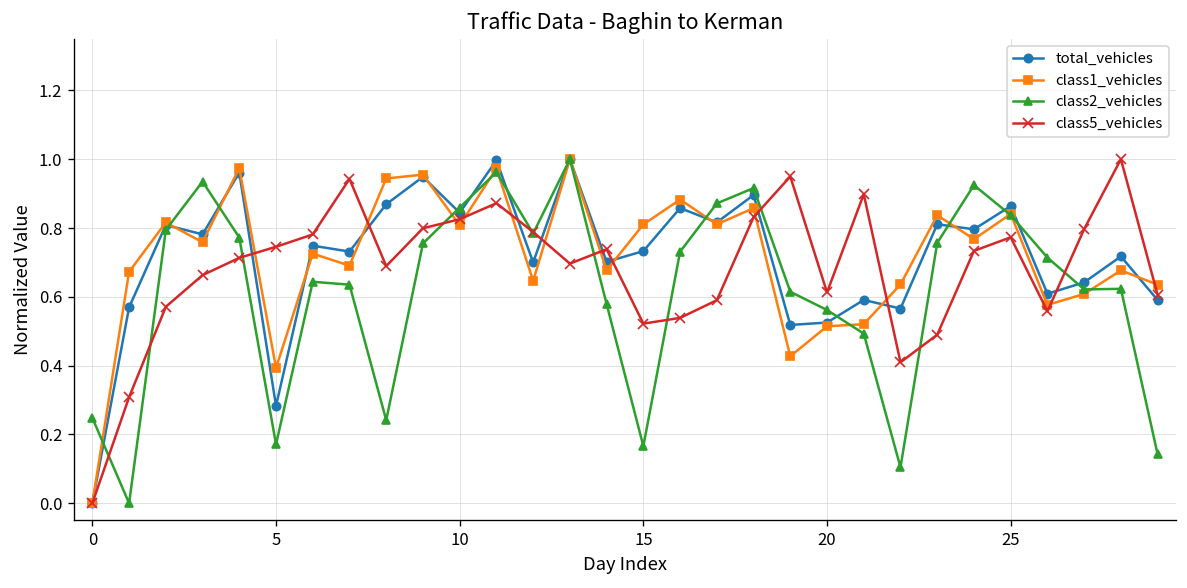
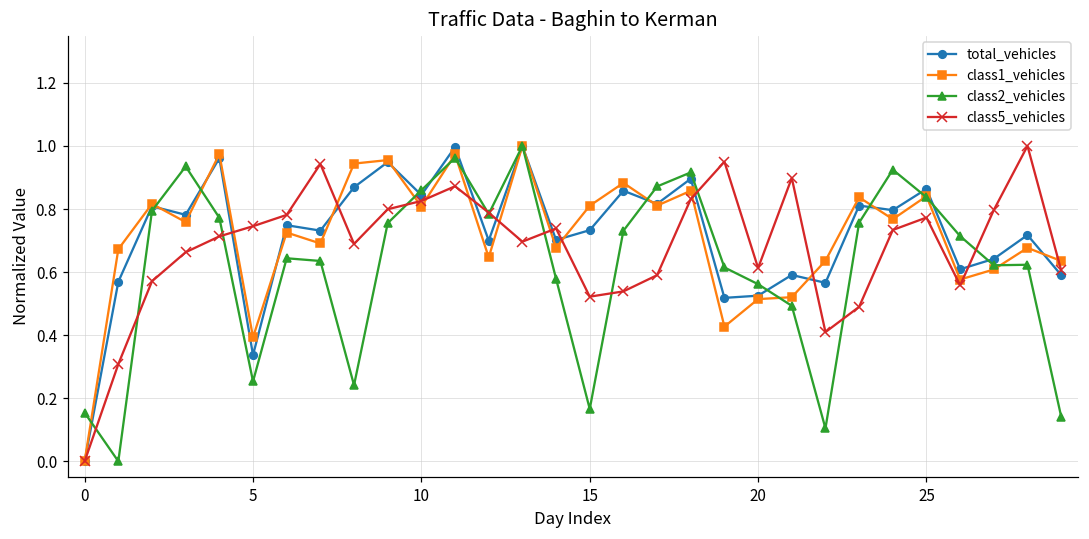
class2_vehicles, 0: 0.25 -> 0.15
total_vehicles, 5: 0.28 -> 0.34
class2_vehicles, 5: 0.17 -> 0.25
